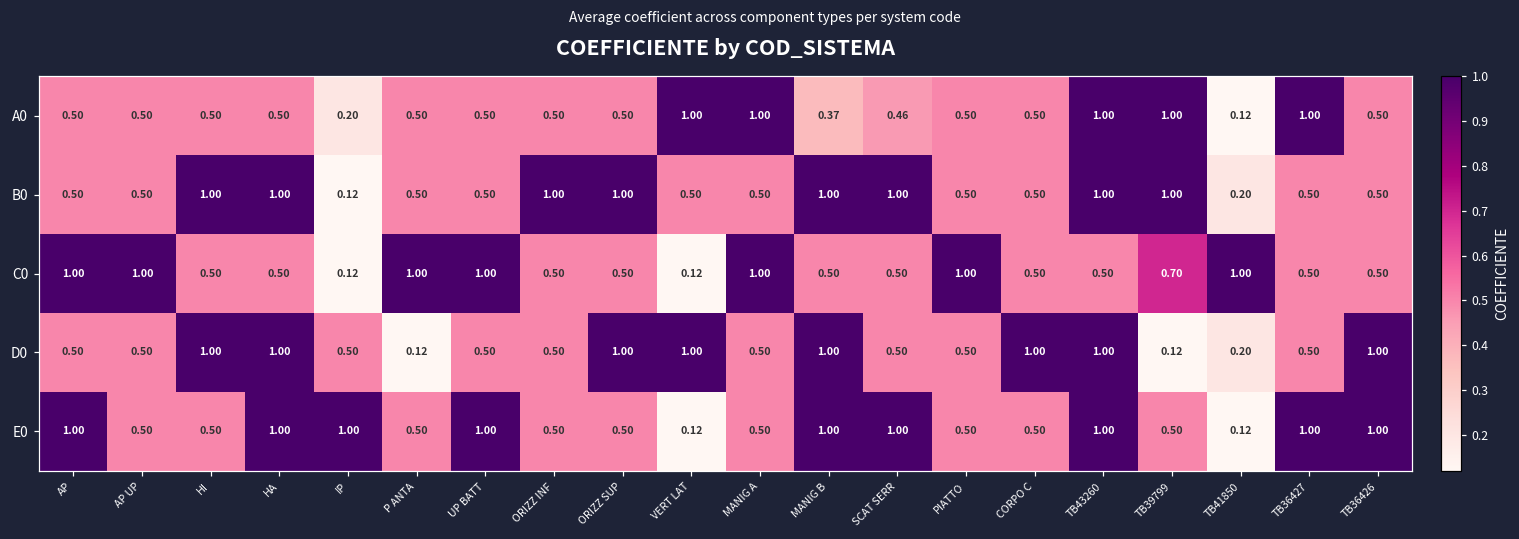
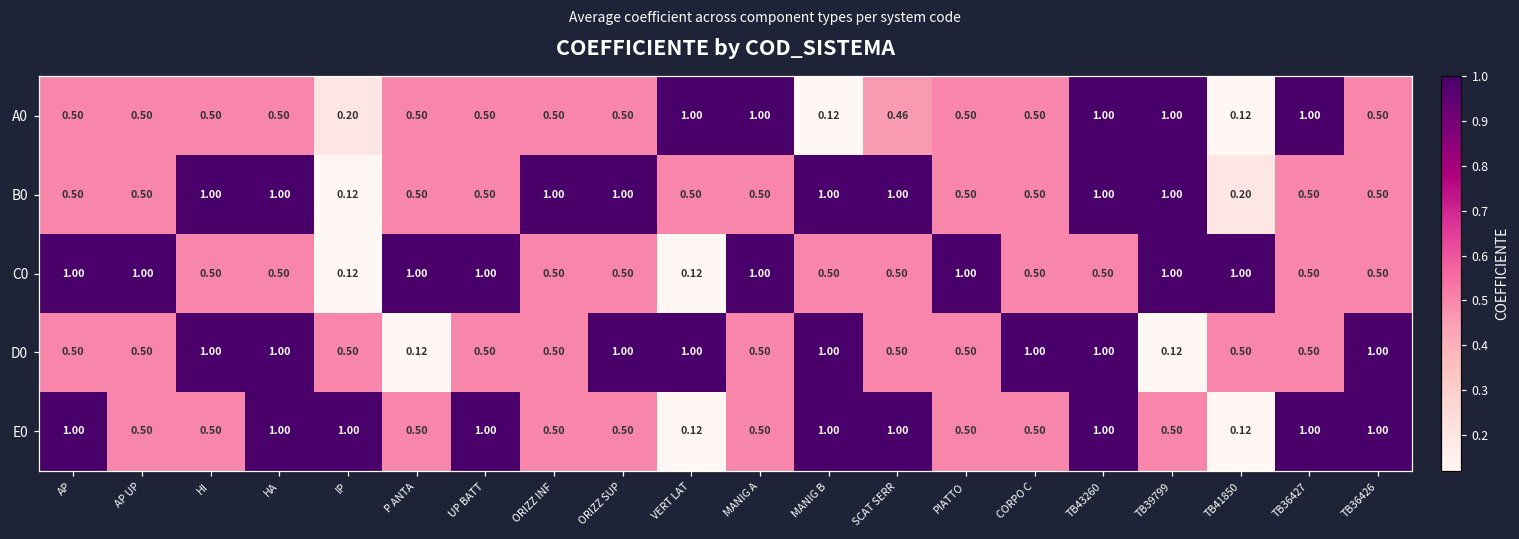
A0, MANIG B: 0.37 -> 0.12
C0, TB39799: 0.70 -> 1.00
D0, TB41850: 0.20 -> 0.50
